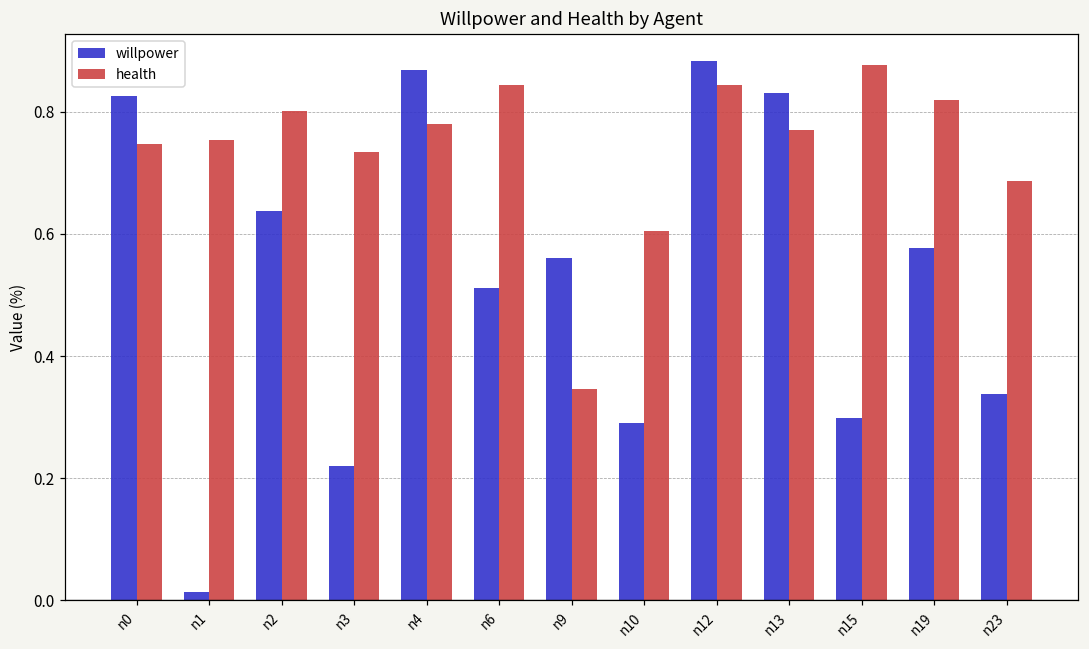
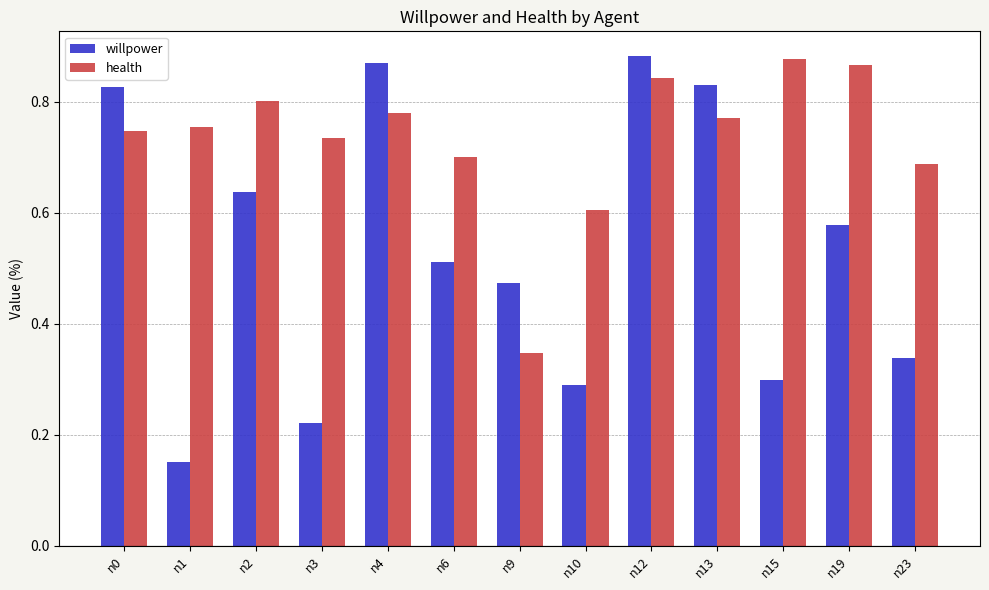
willpower, n1: 0.01 -> 0.15
health, n6: 0.84 -> 0.70
willpower, n9: 0.56 -> 0.47
health, n19: 0.82 -> 0.87
